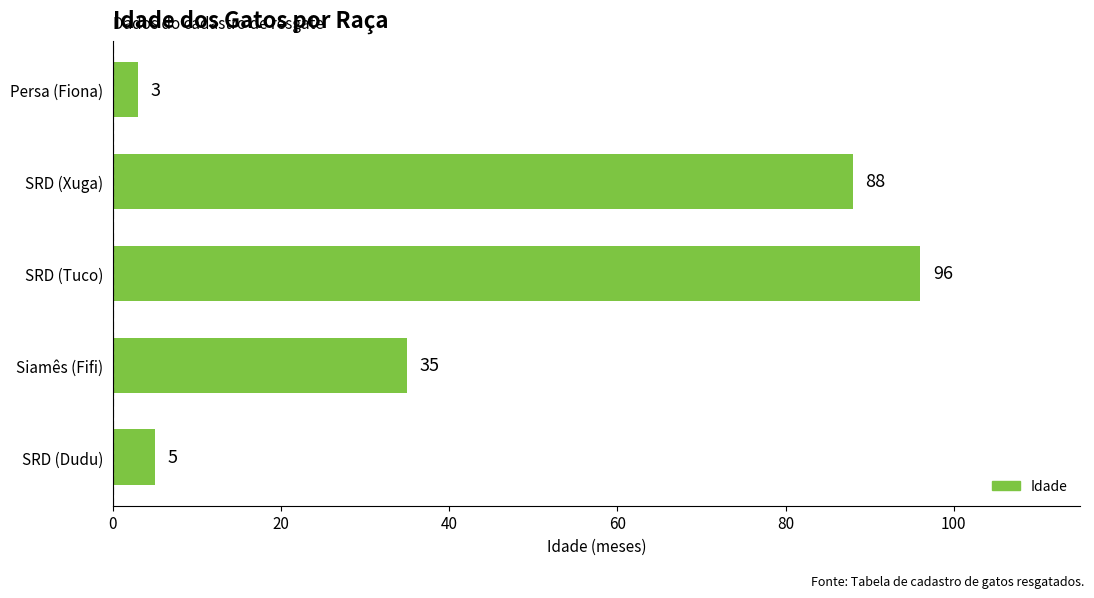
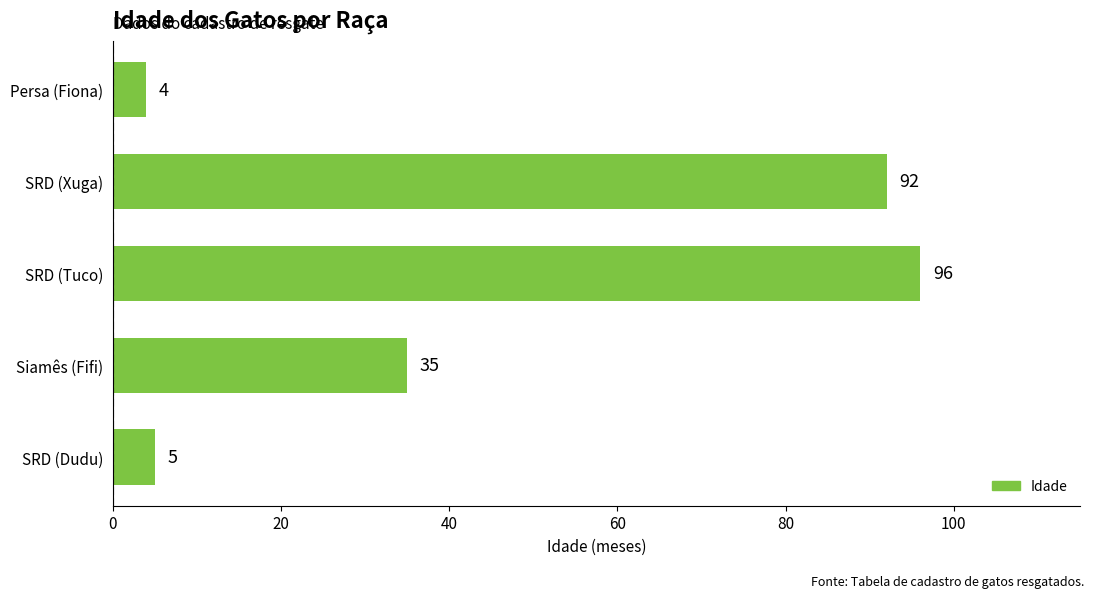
Persa (Fiona): 3 -> 4
SRD (Xuga): 88 -> 92
